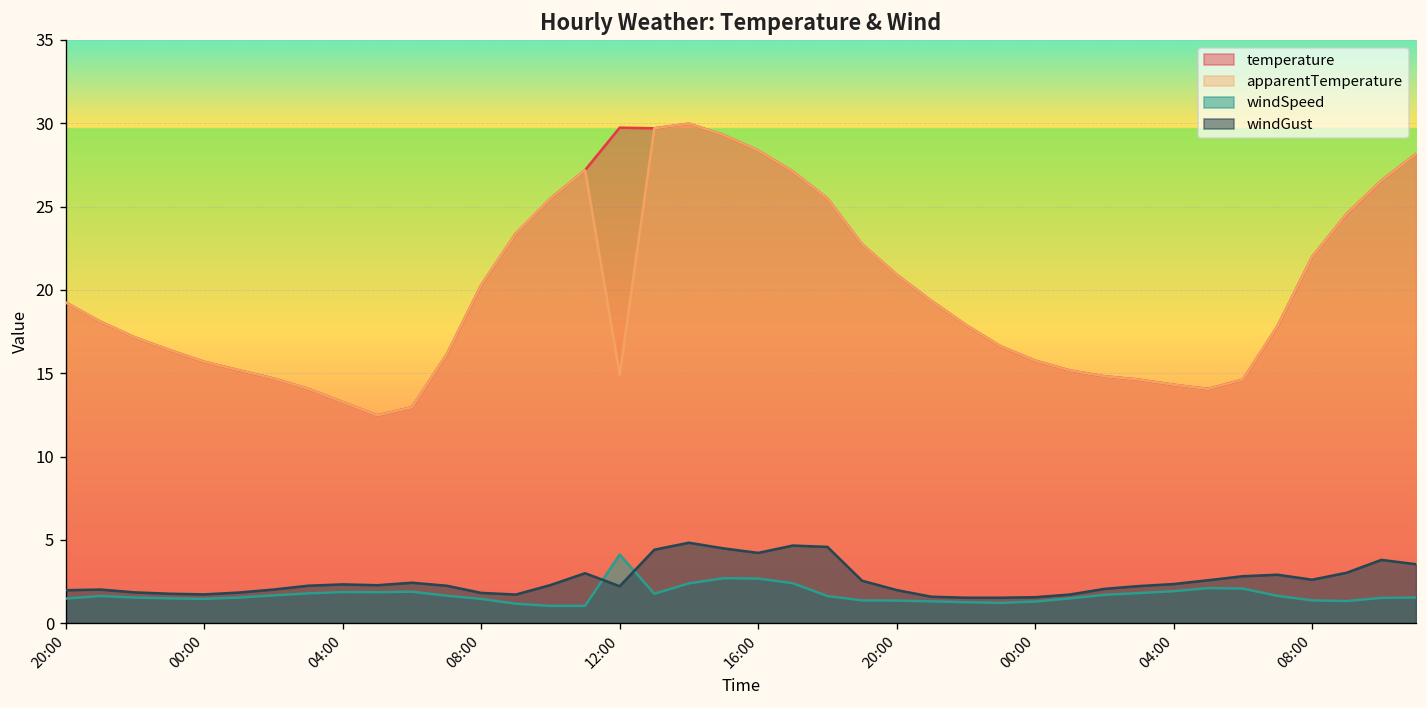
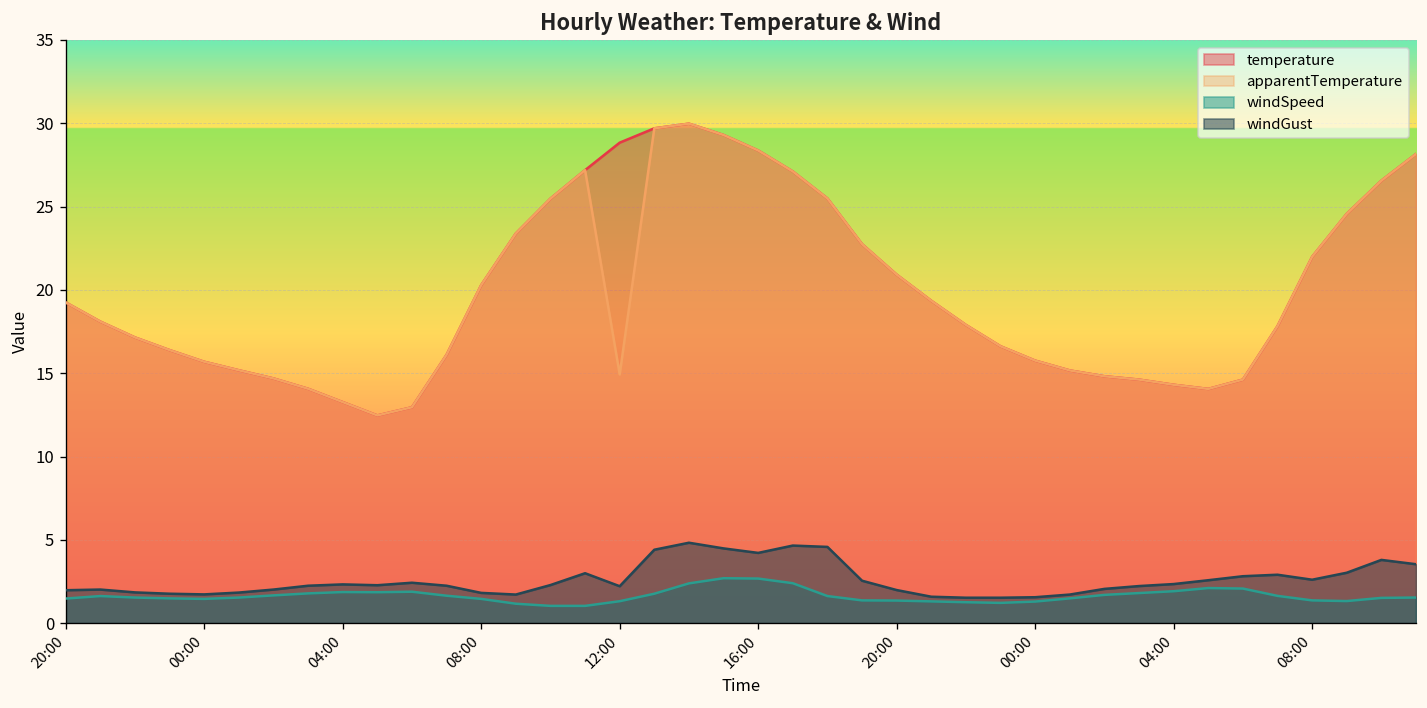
temperature, 12:00: 29.7 -> 28.8
windSpeed, 12:00: 4.1 -> 1.3
